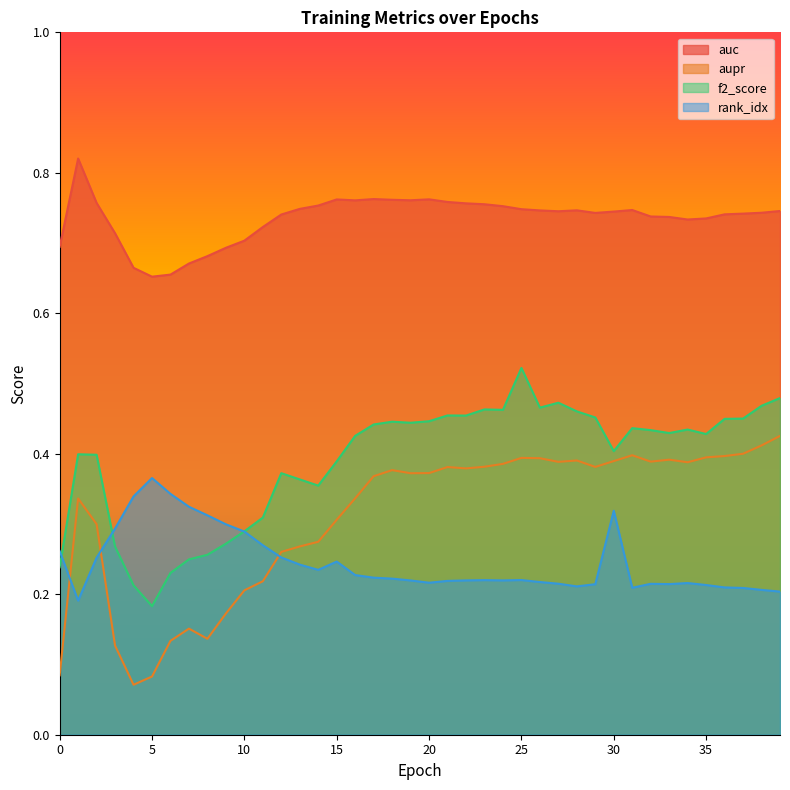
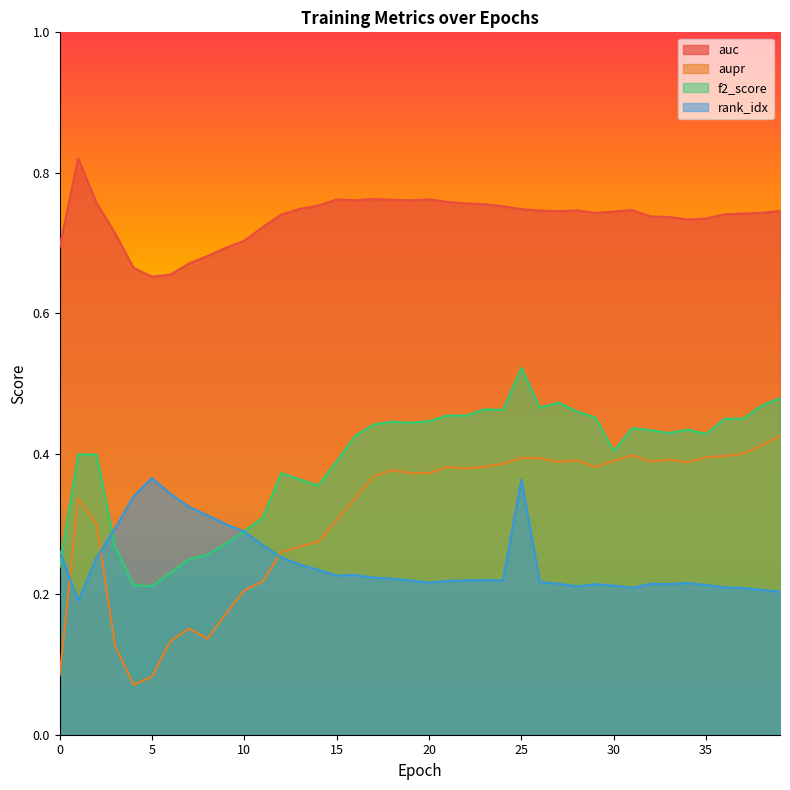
f2_score, 5: 0.18 -> 0.21
rank_idx, 15: 0.25 -> 0.23
rank_idx, 25: 0.22 -> 0.36
rank_idx, 30: 0.32 -> 0.21
